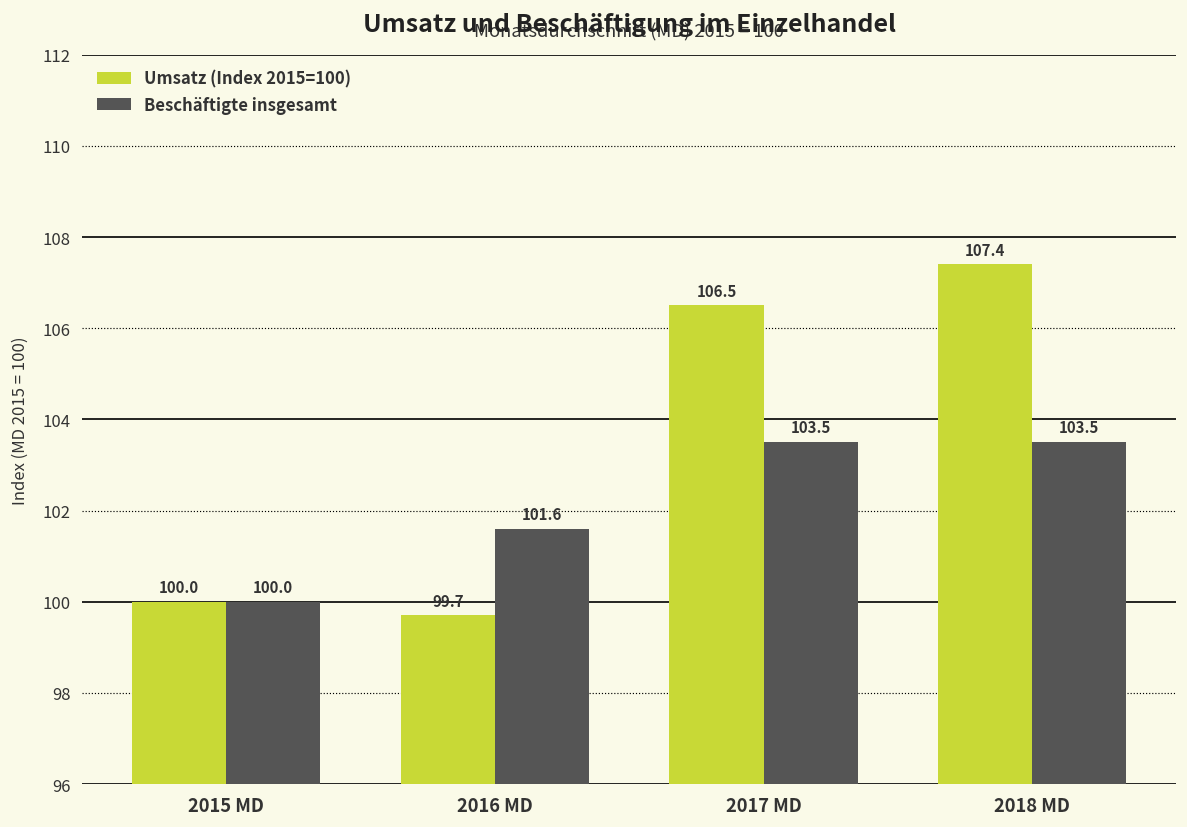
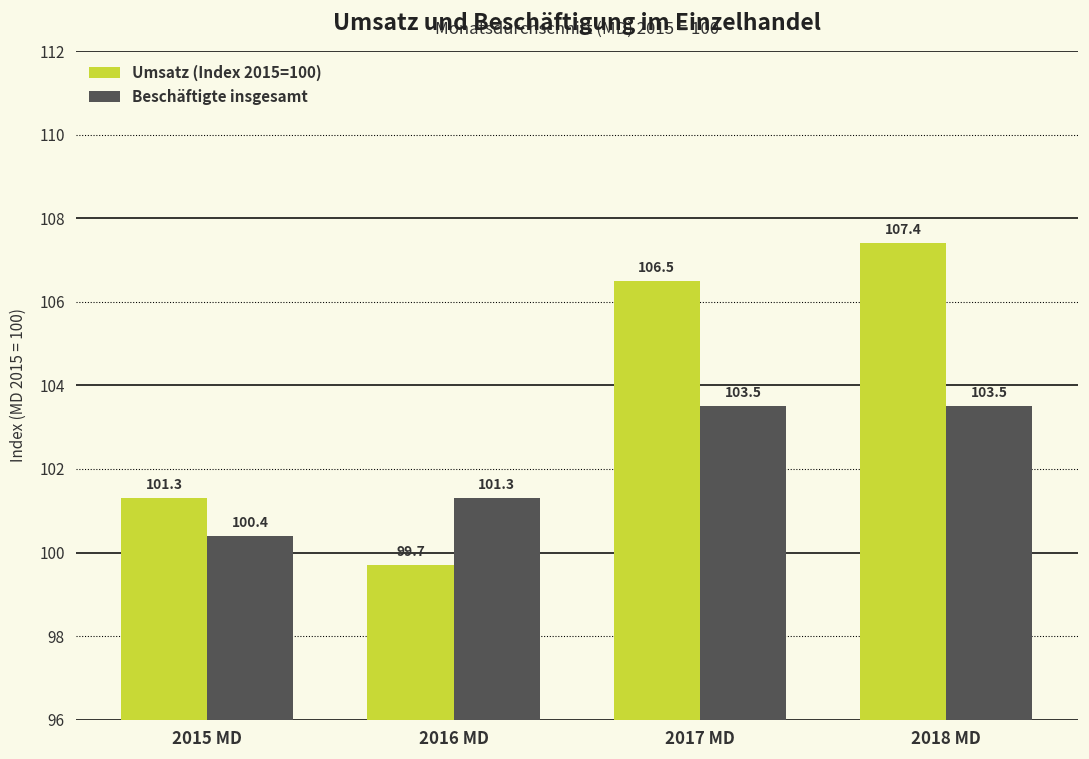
Umsatz (Index 2015=100), 2015 MD: 100.0 -> 101.3
Beschäftigte insgesamt, 2015 MD: 100.0 -> 100.4
Beschäftigte insgesamt, 2016 MD: 101.6 -> 101.3
